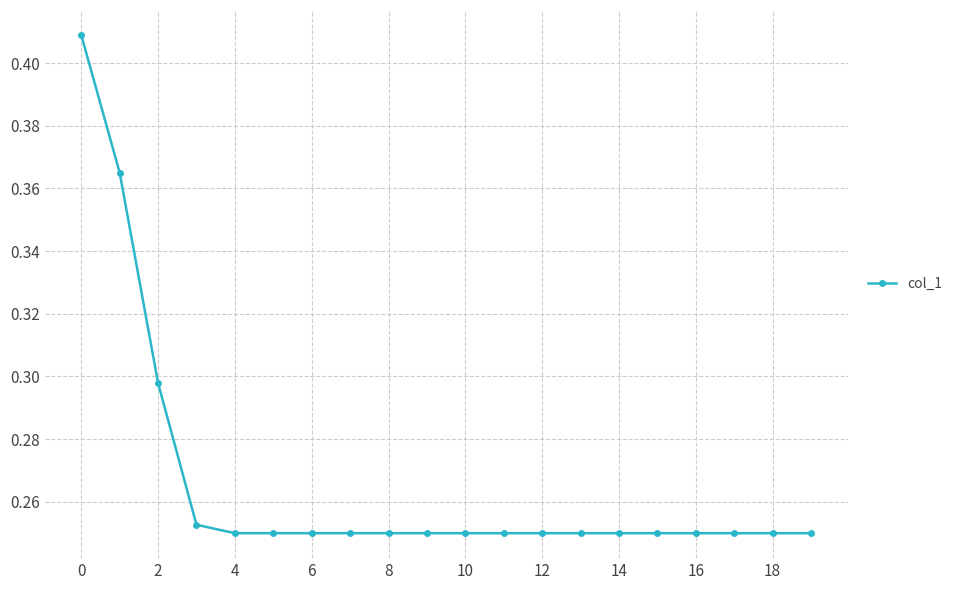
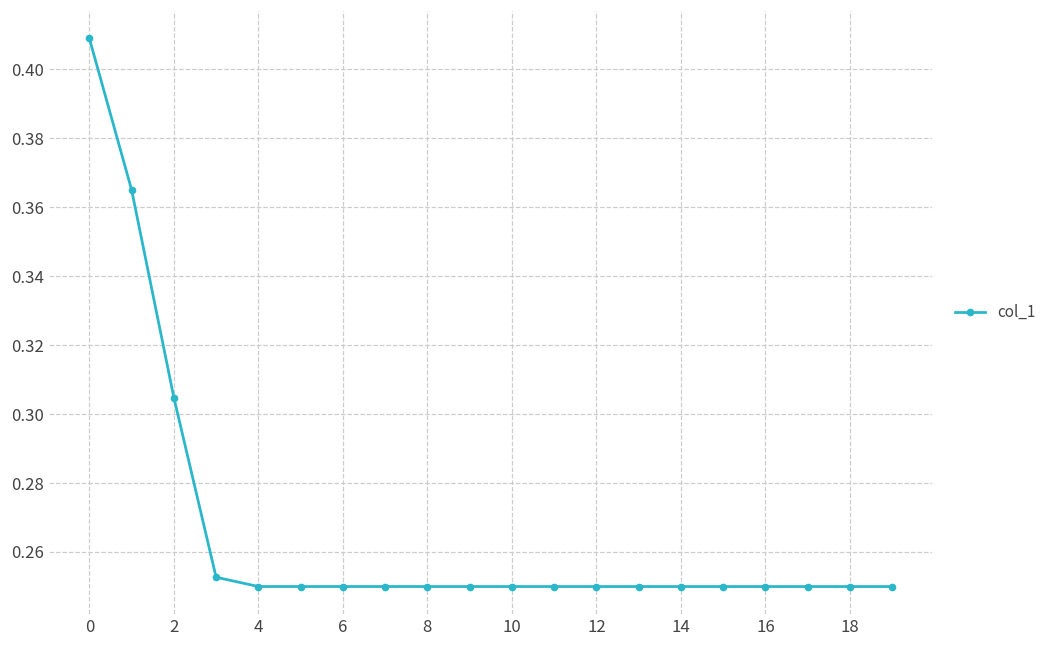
2: 0.298 -> 0.305
